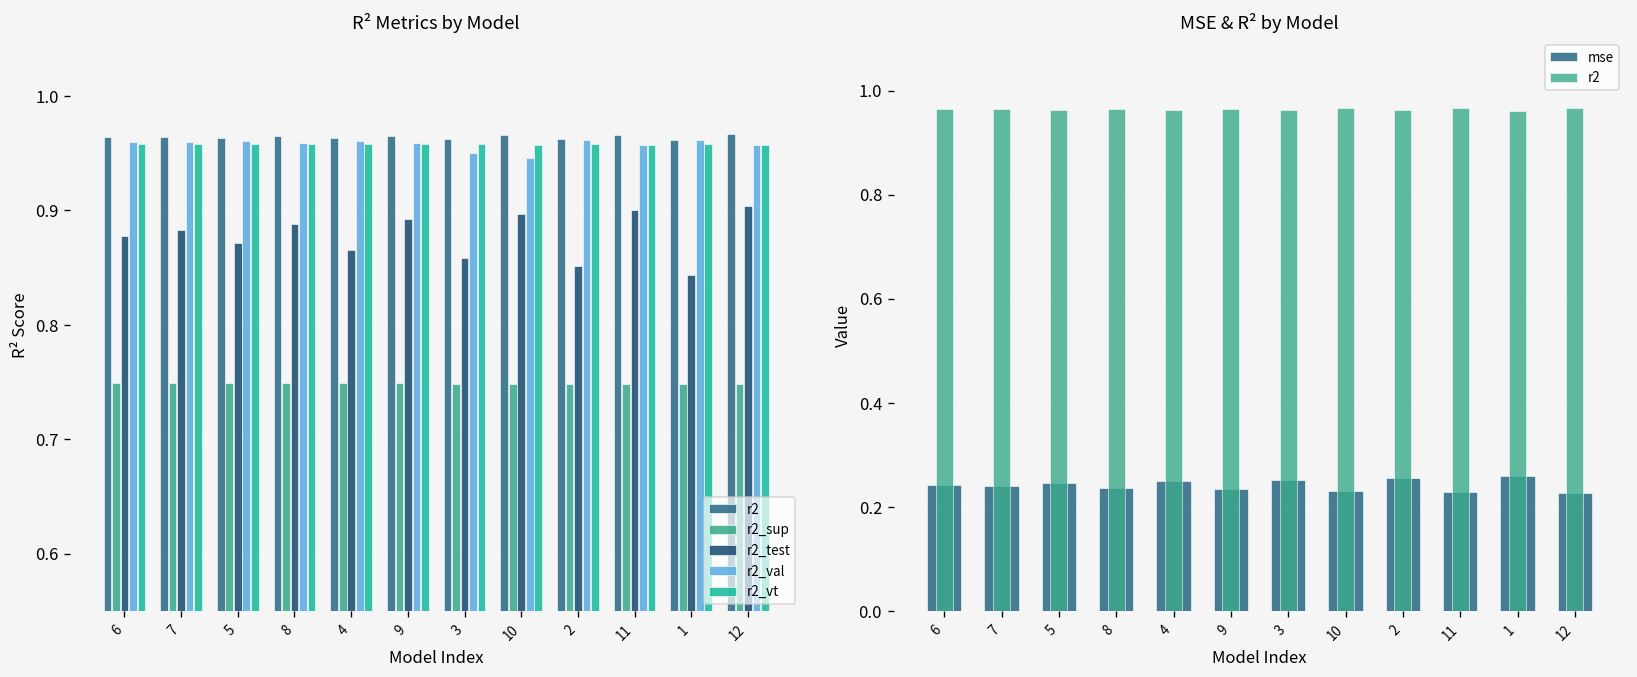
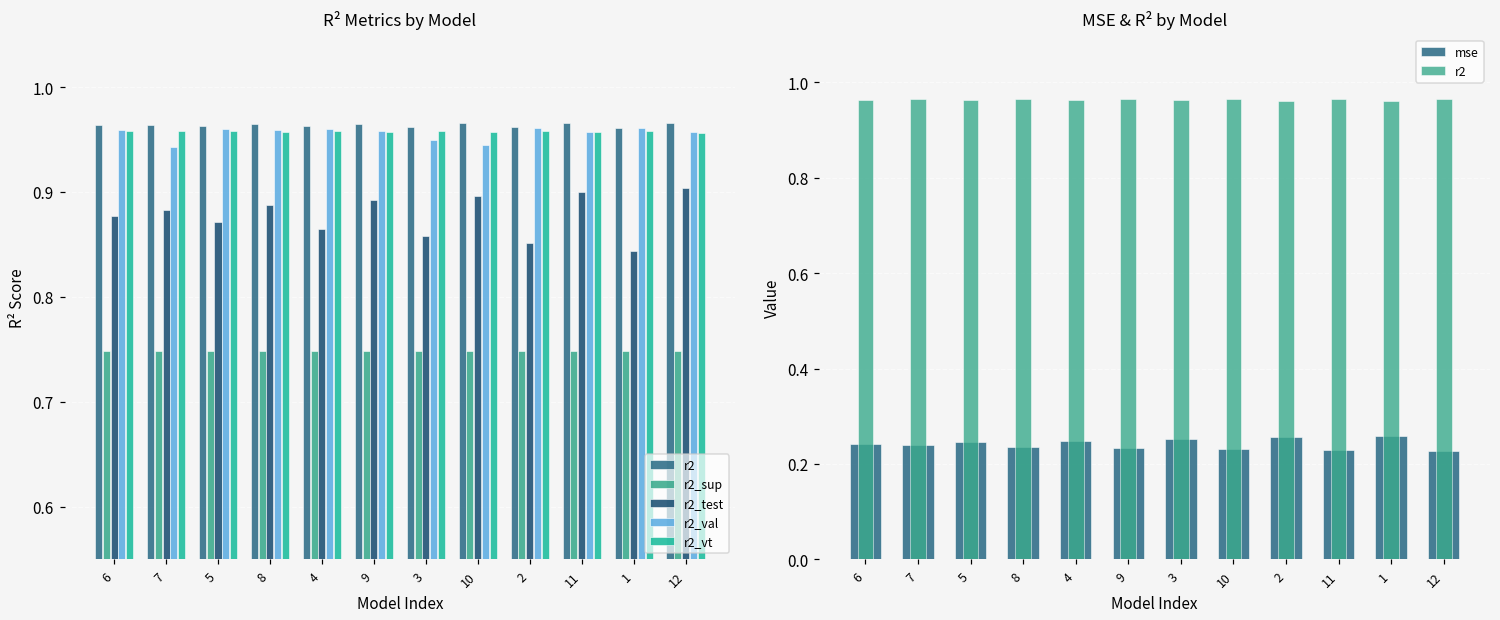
R² Metrics by Model, r2_val, 7: 0.96 -> 0.94
